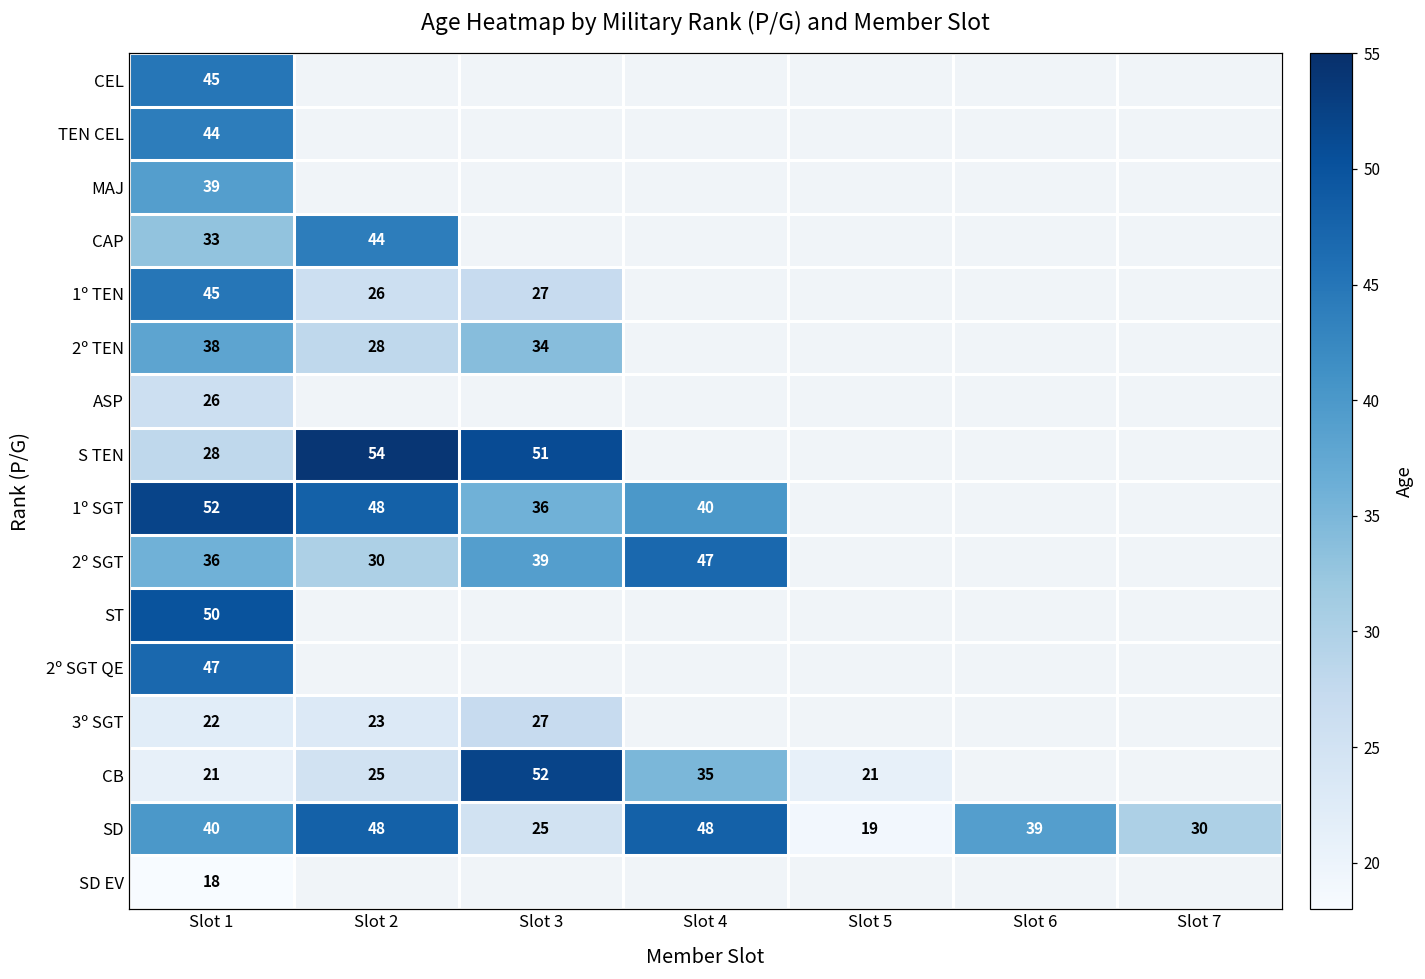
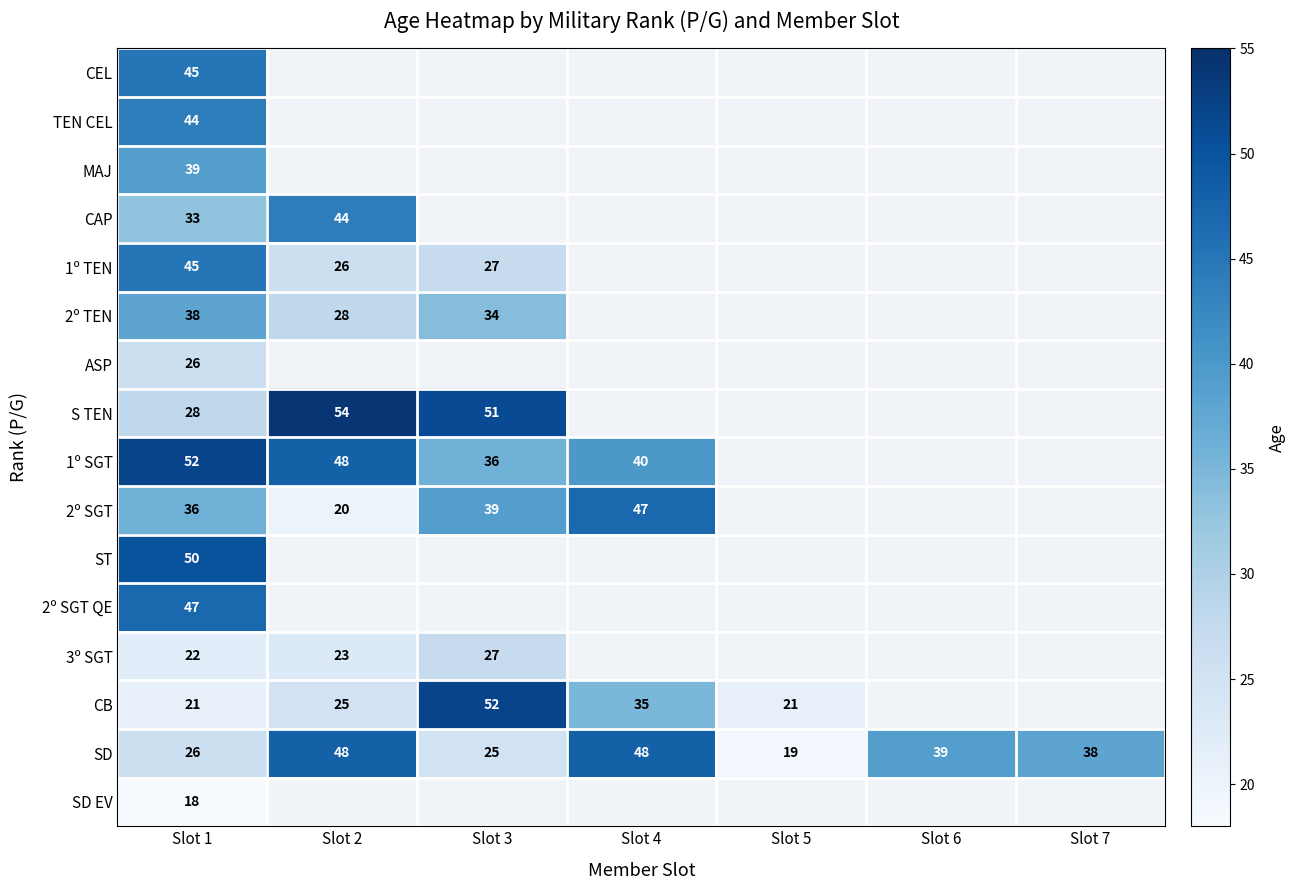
2º SGT, Slot 2: 30 -> 20
SD, Slot 1: 40 -> 26
SD, Slot 7: 30 -> 38
